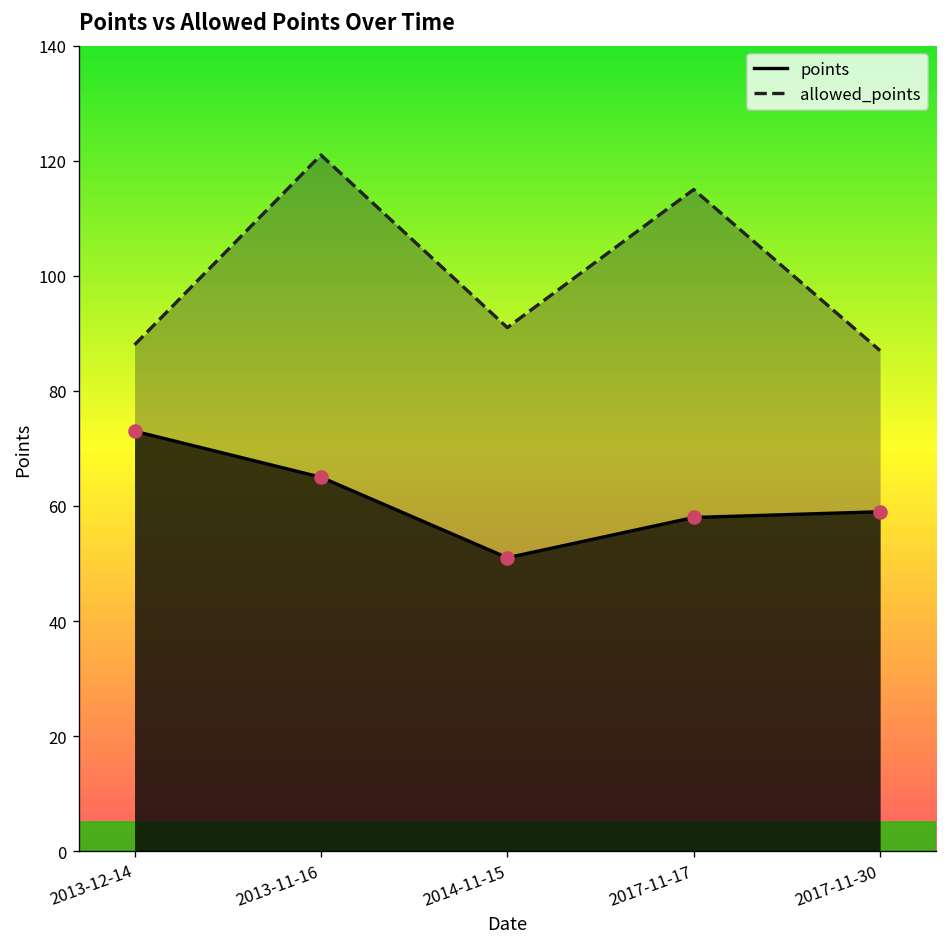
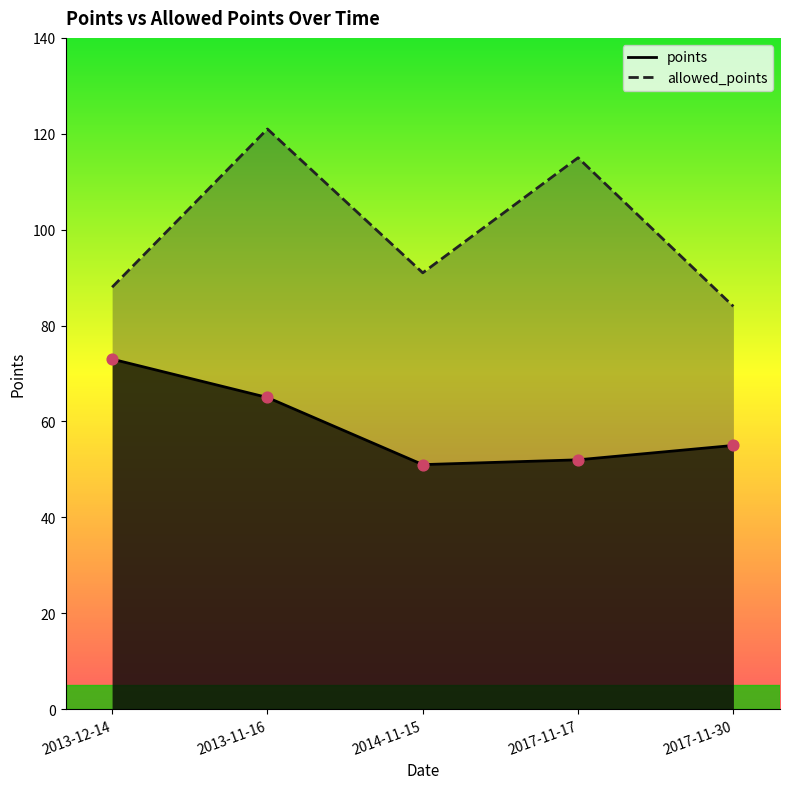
points, 2017-11-17: 58 -> 52
points, 2017-11-30: 59 -> 55
allowed_points, 2017-11-30: 87 -> 84
